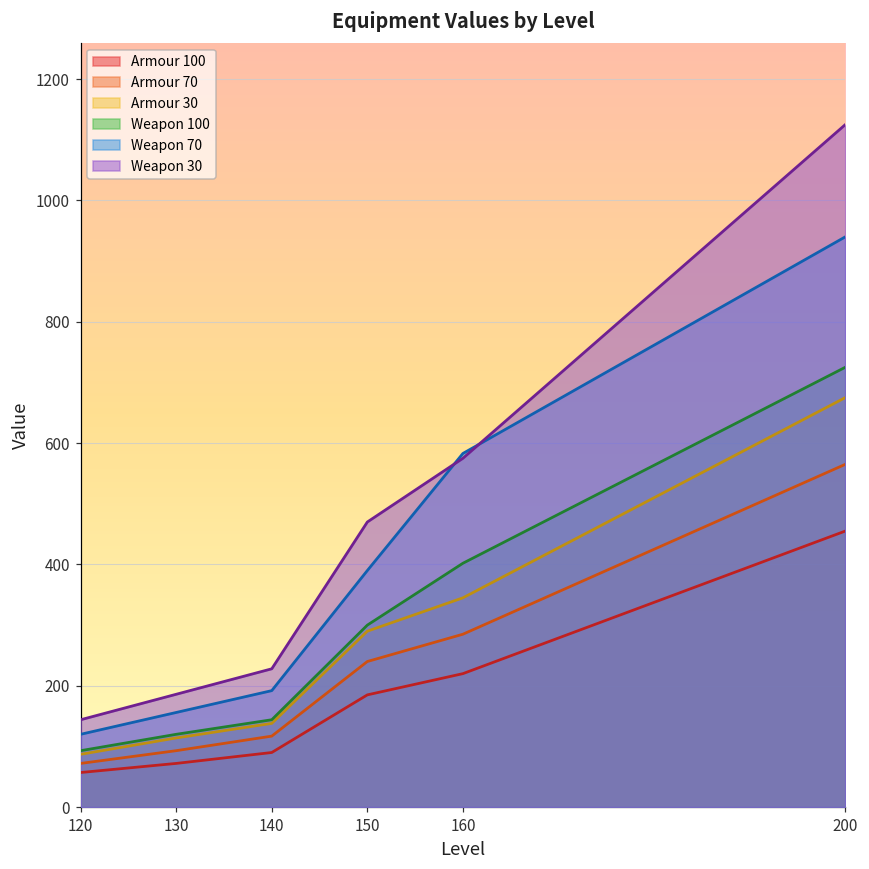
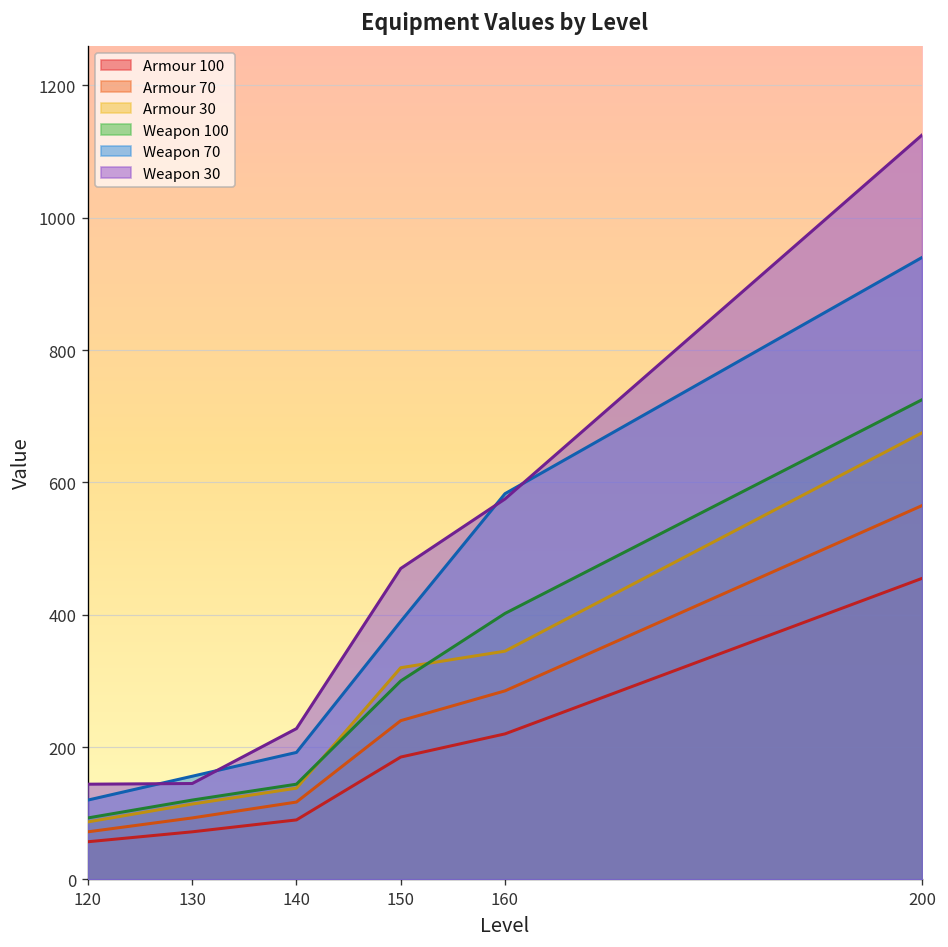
Weapon 30, 130: 190 -> 150
Armour 30, 150: 290 -> 320
